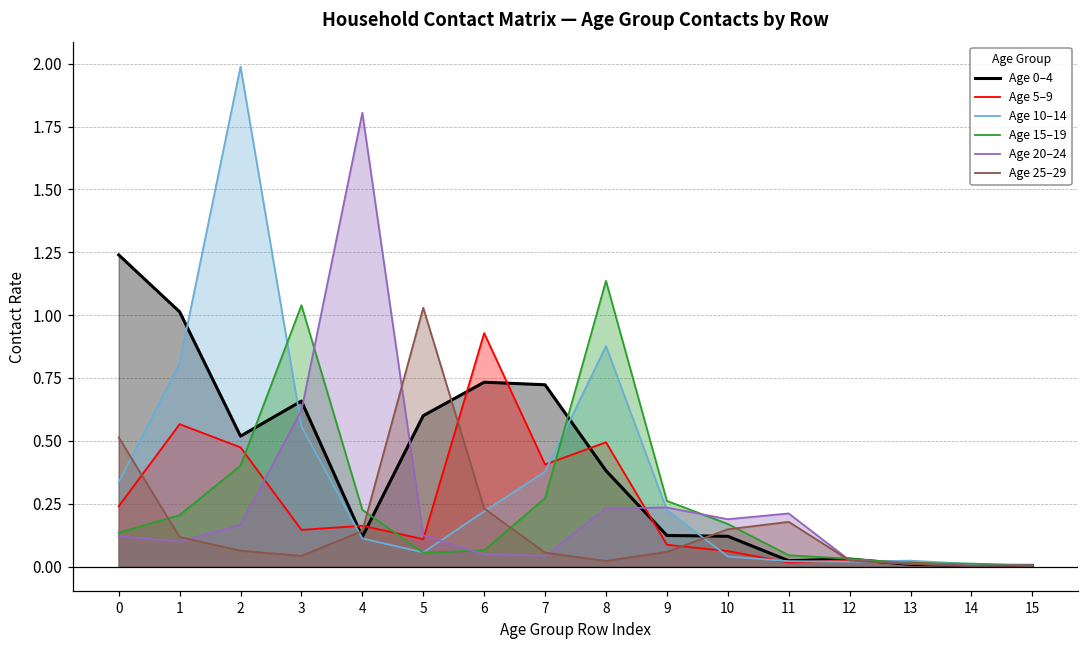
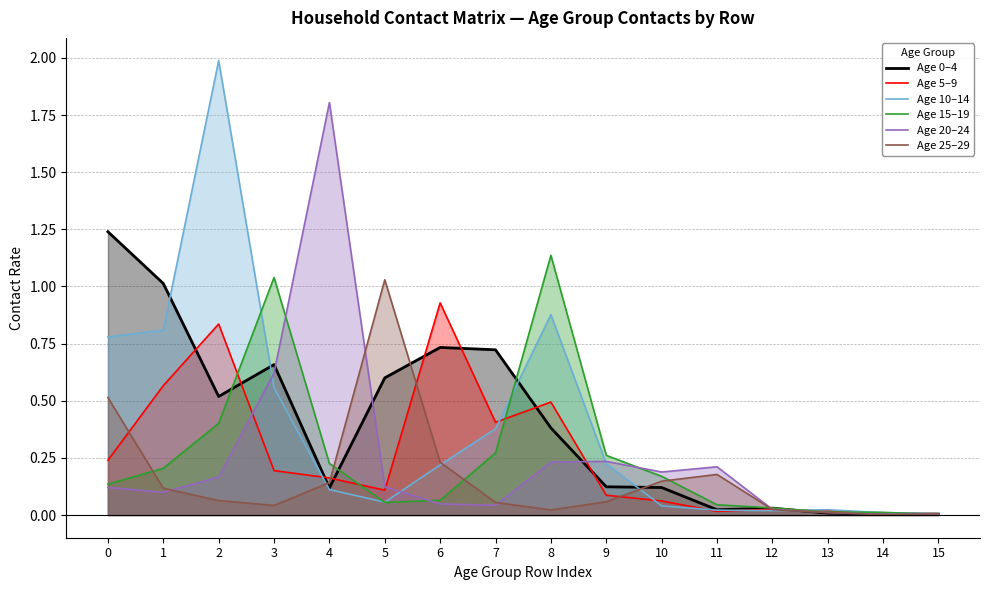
Age 10–14, 0: 0.33 -> 0.78
Age 5–9, 2: 0.47 -> 0.84
Age 5–9, 3: 0.15 -> 0.19
